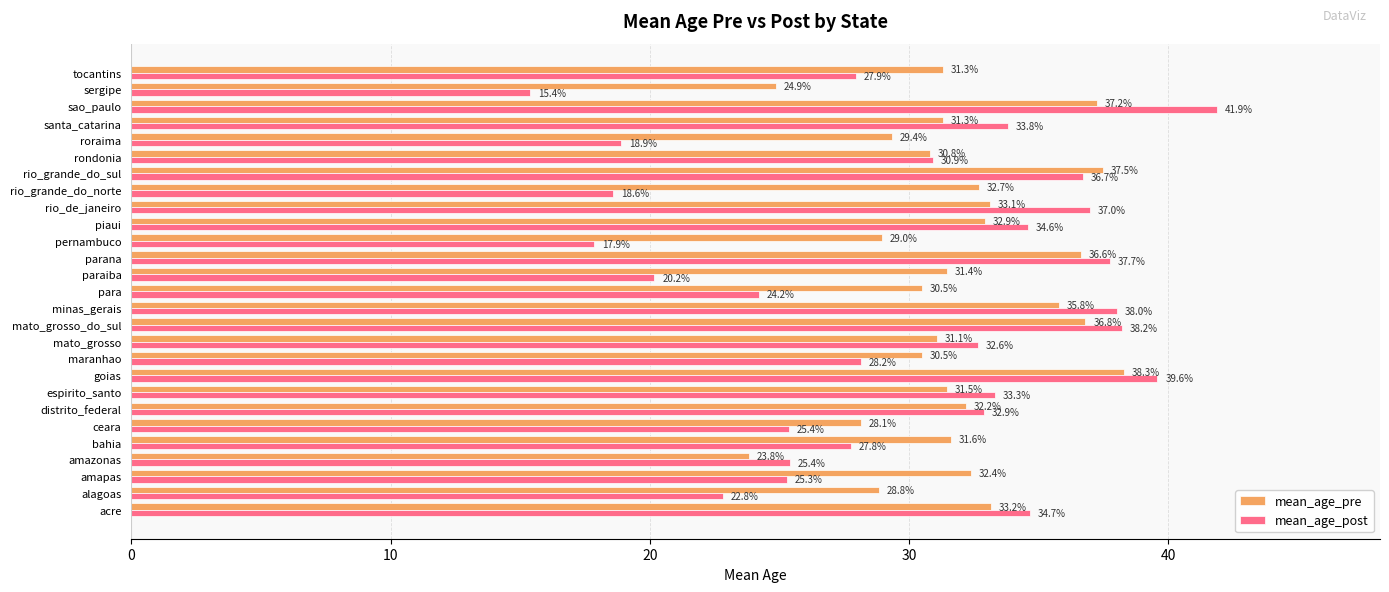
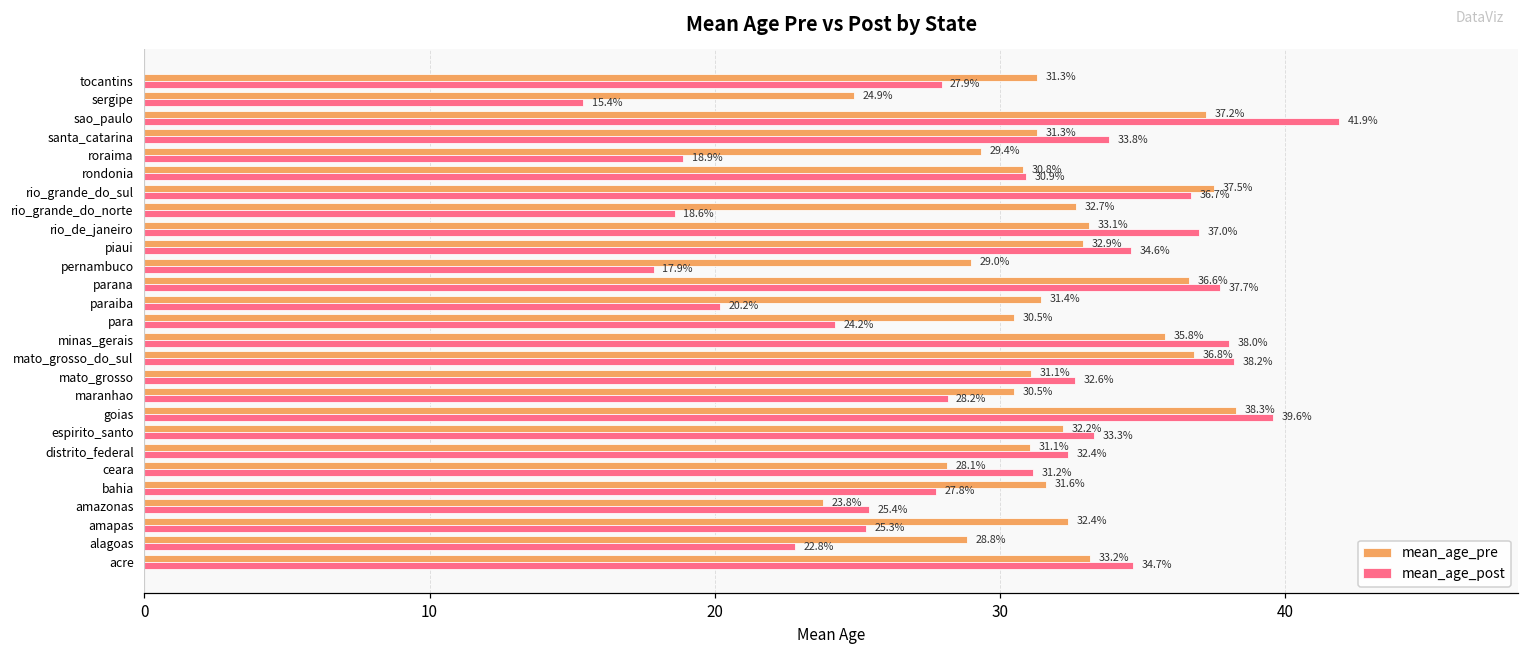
mean_age_pre, espirito_santo: 31.5% -> 32.2%
mean_age_pre, distrito_federal: 32.2% -> 31.1%
mean_age_post, distrito_federal: 32.9% -> 32.4%
mean_age_post, ceara: 25.4% -> 31.2%
